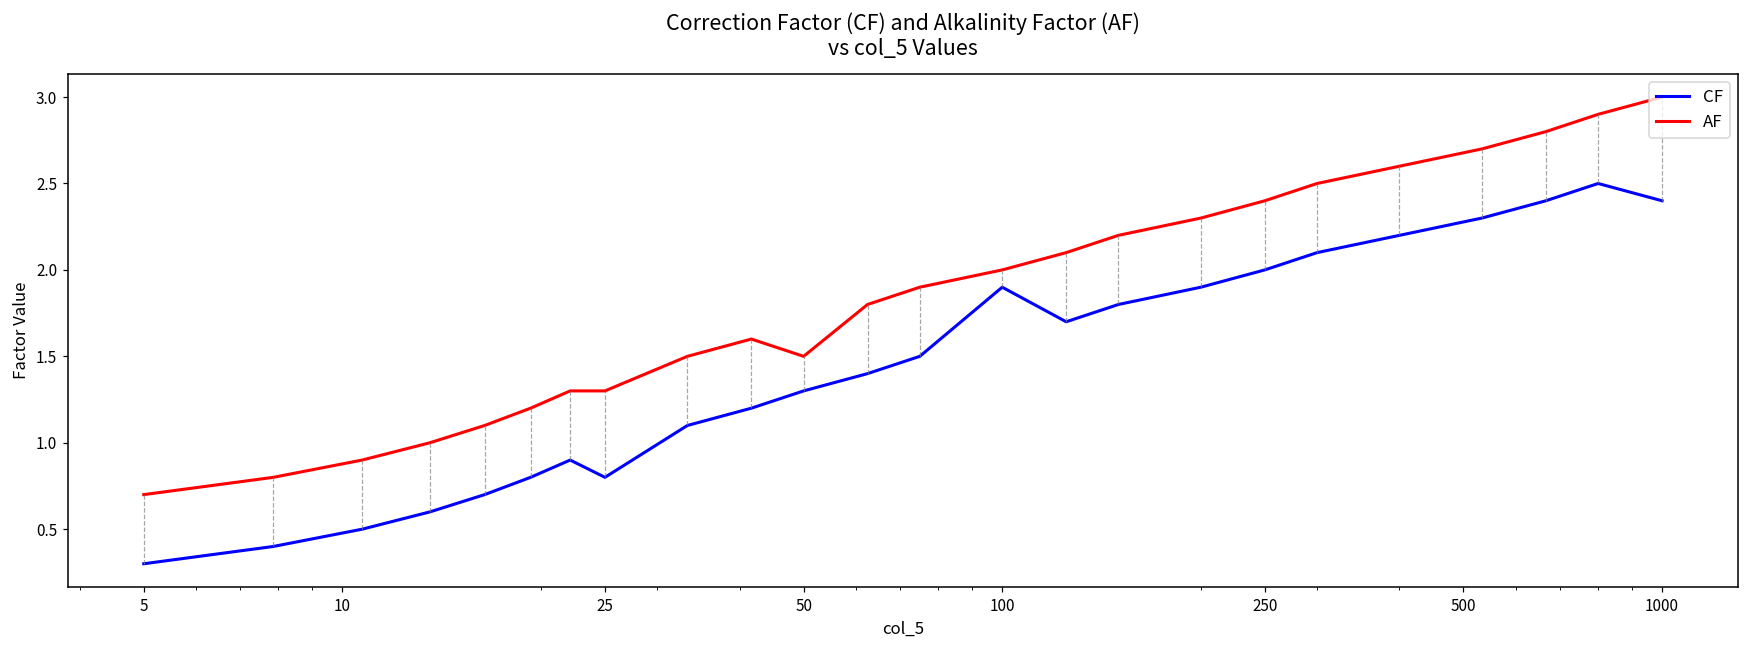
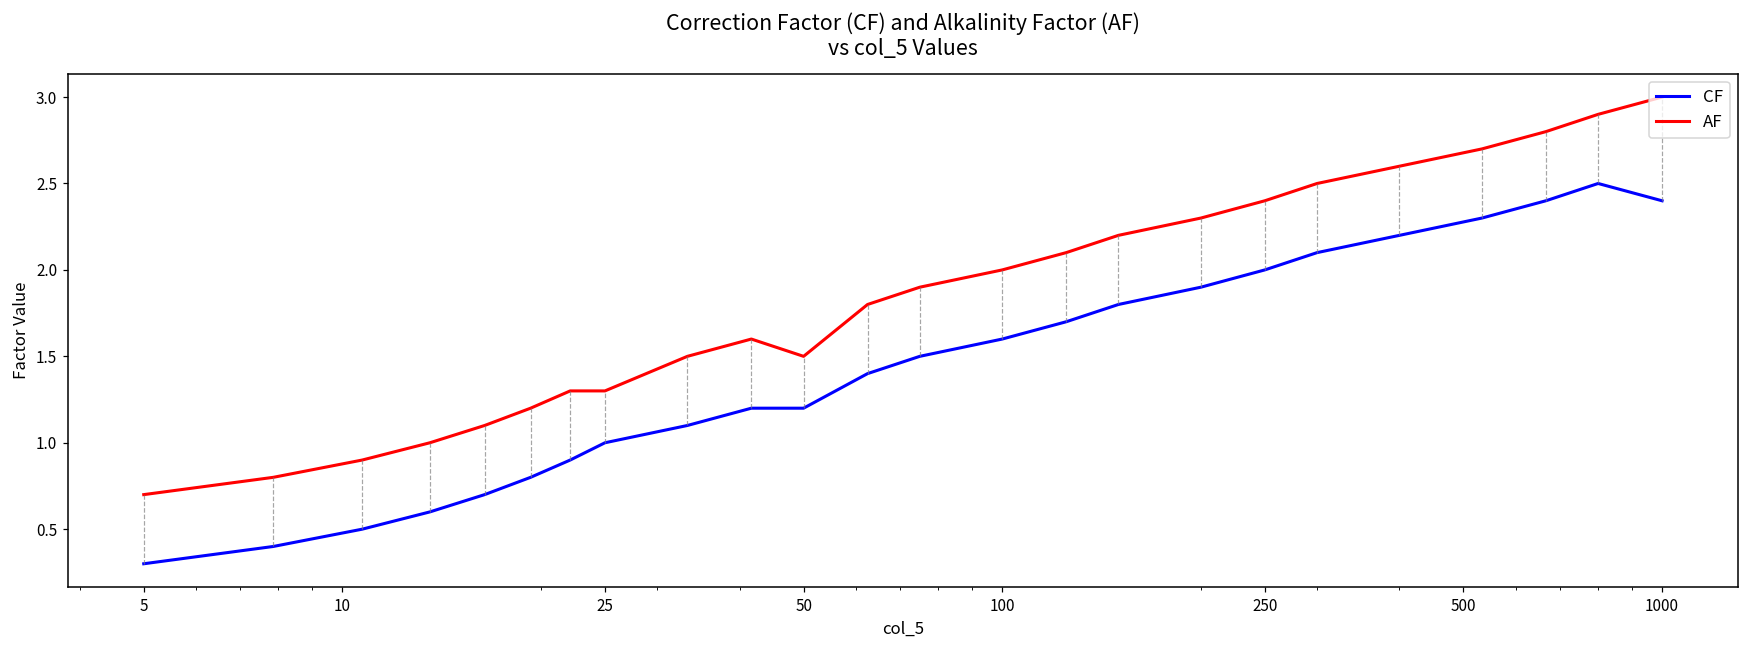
CF, 25: 0.8 -> 1.0
CF, 50: 1.3 -> 1.2
CF, 100: 1.9 -> 1.6
